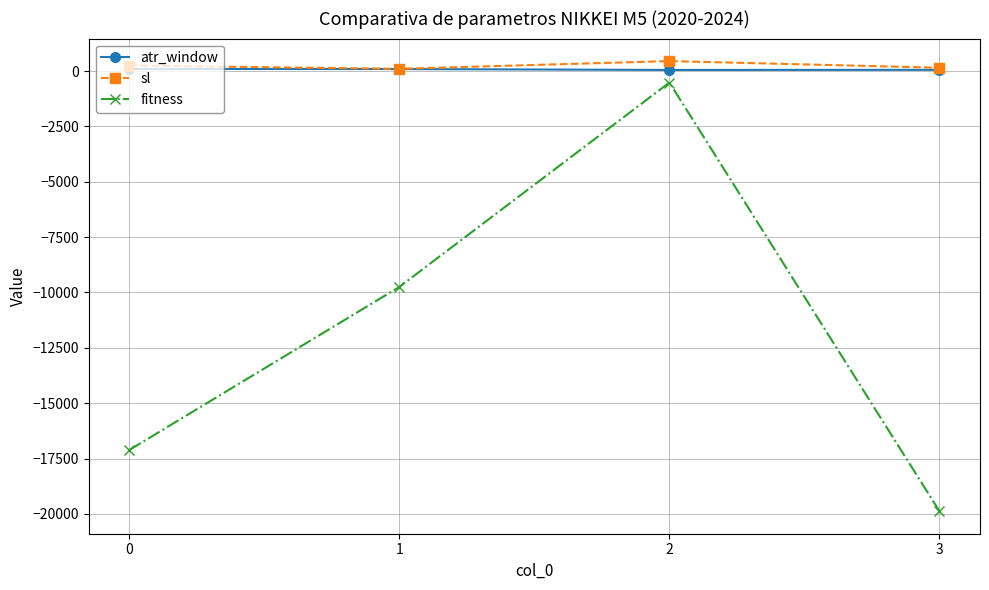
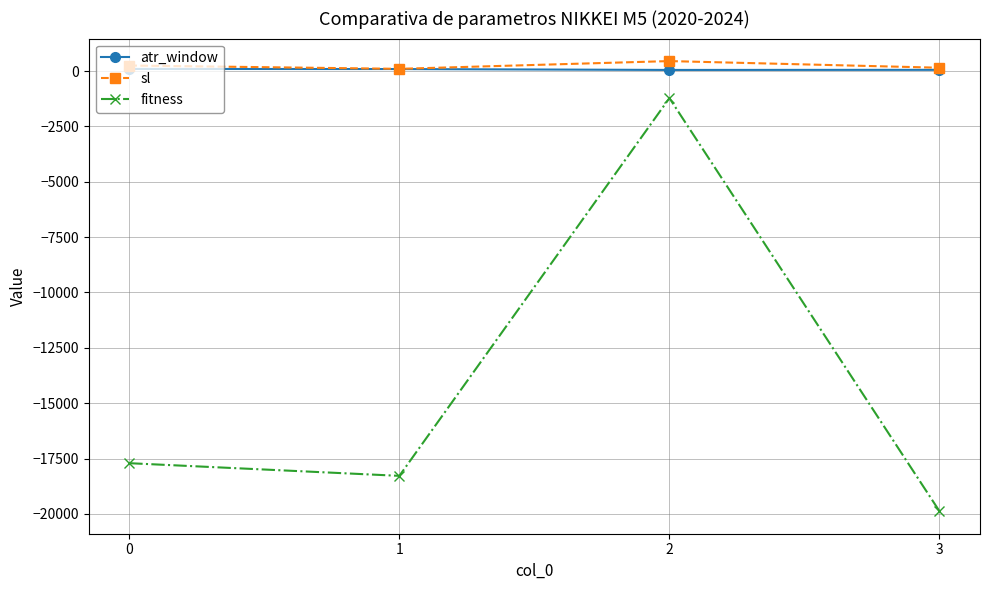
fitness, 0: -17100 -> -17700
fitness, 1: -9700 -> -18300
fitness, 2: -500 -> -1200
